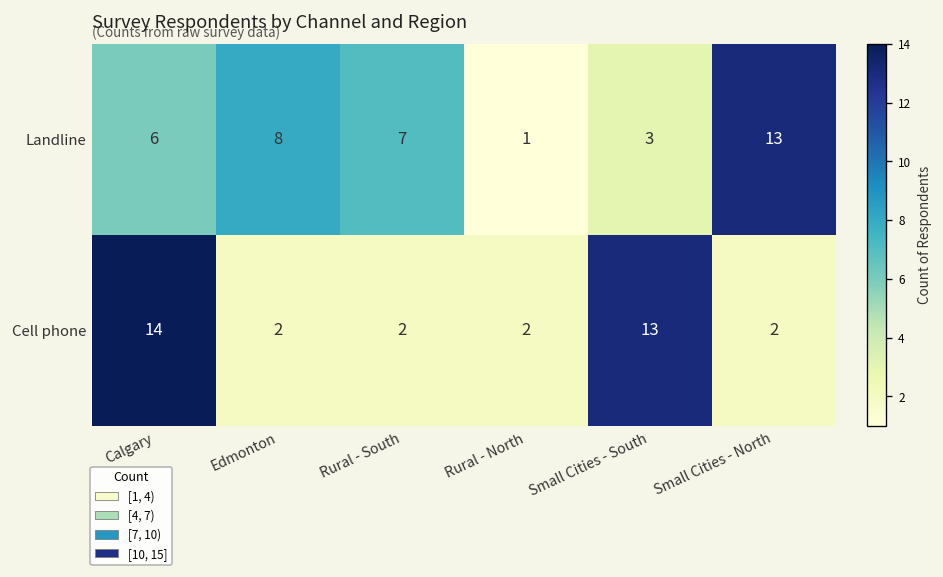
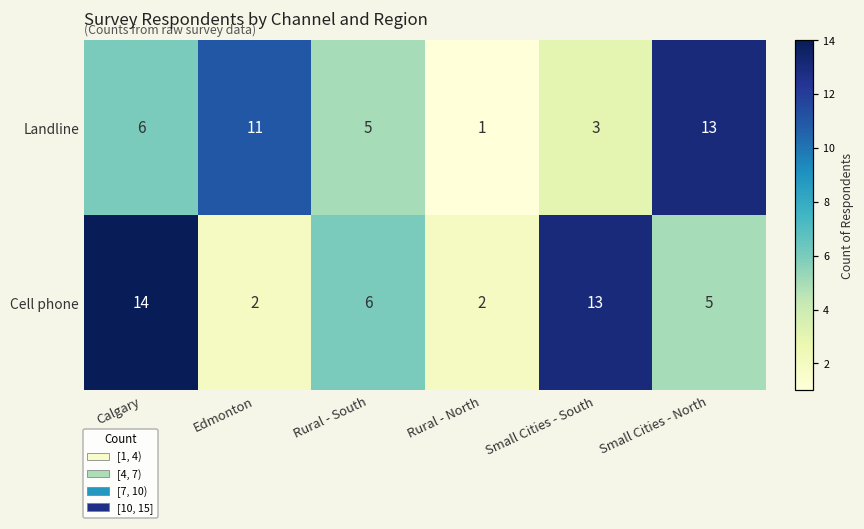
Landline, Edmonton: 8 -> 11
Landline, Rural - South: 7 -> 5
Cell phone, Rural - South: 2 -> 6
Cell phone, Small Cities - North: 2 -> 5
